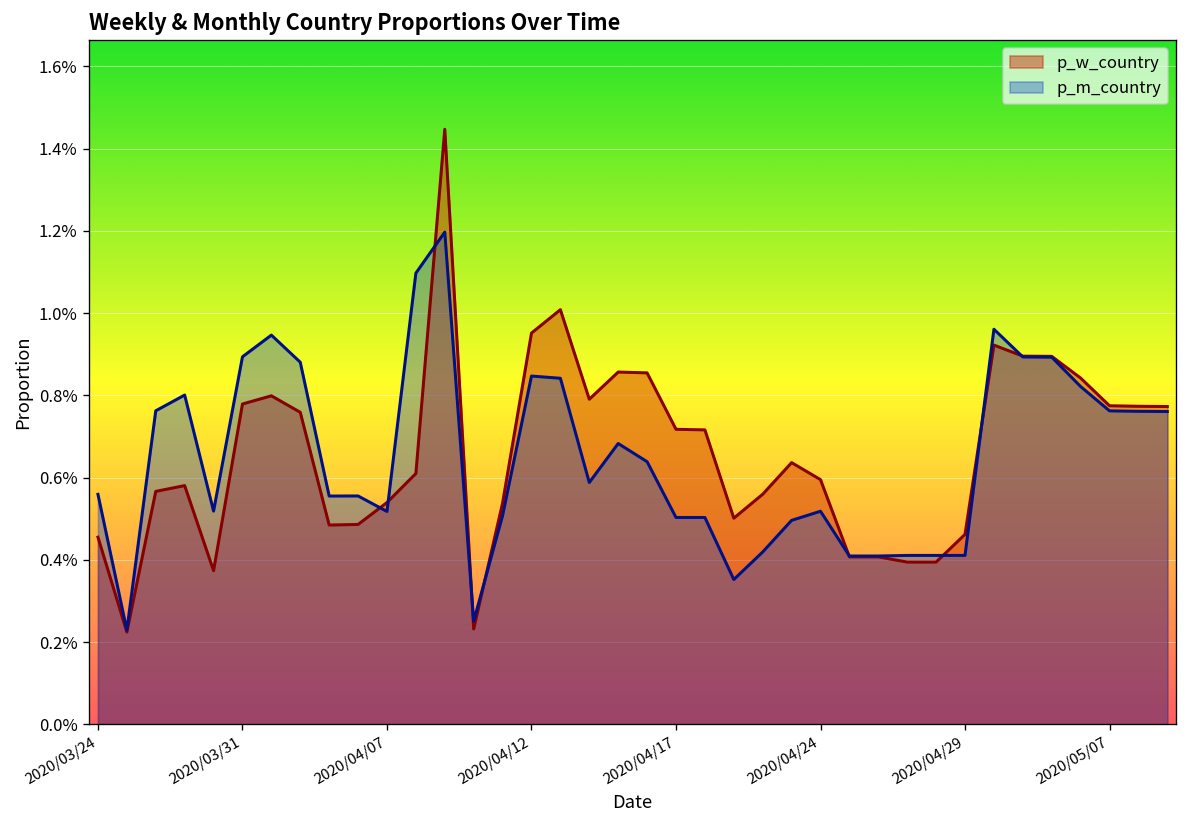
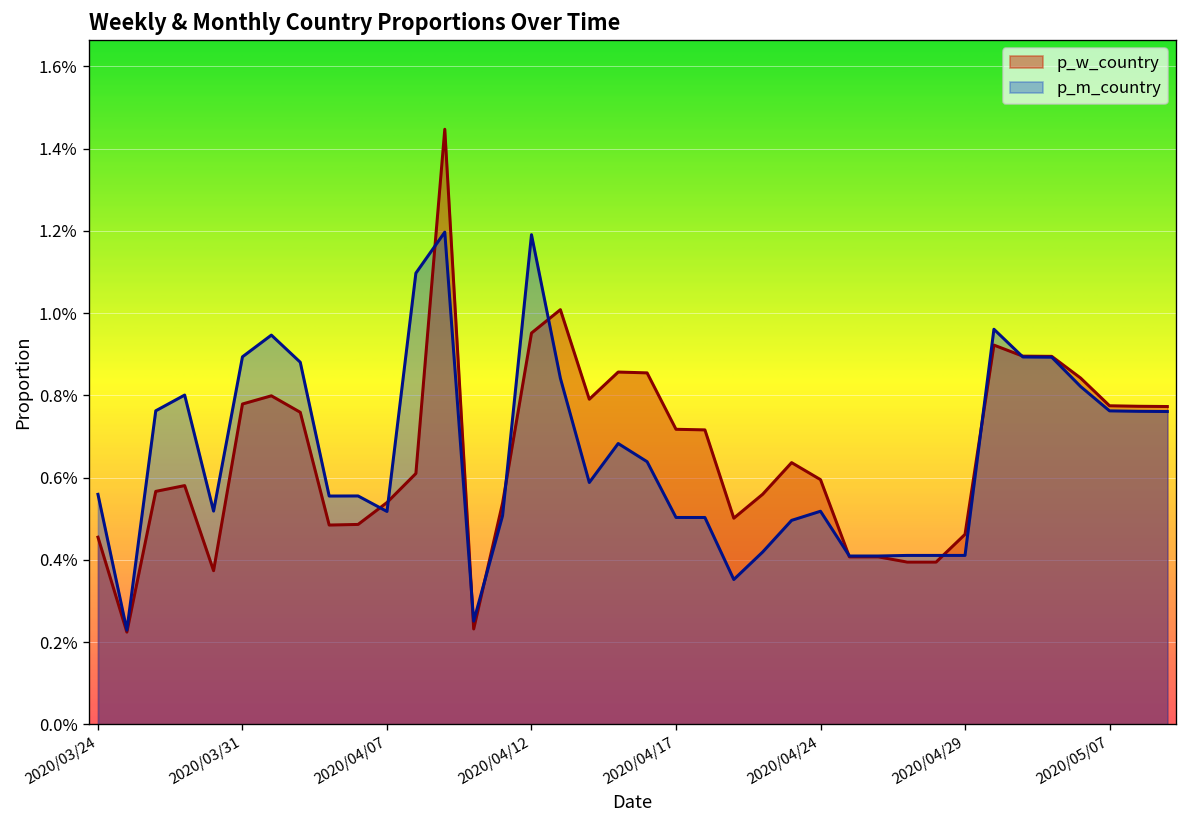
p_m_country, 2020/04/12: 0.85% -> 1.19%
